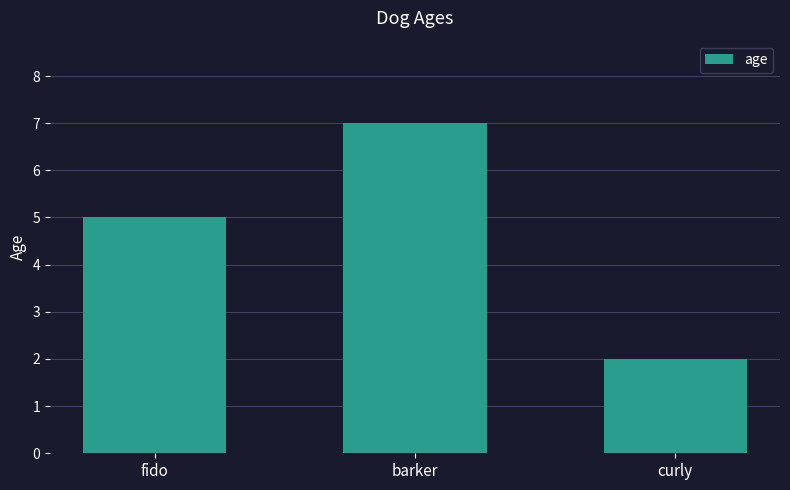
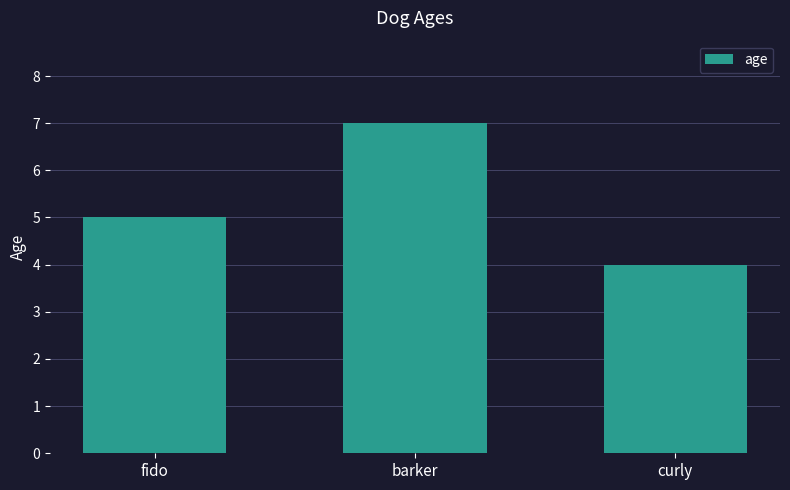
curly: 2 -> 4
